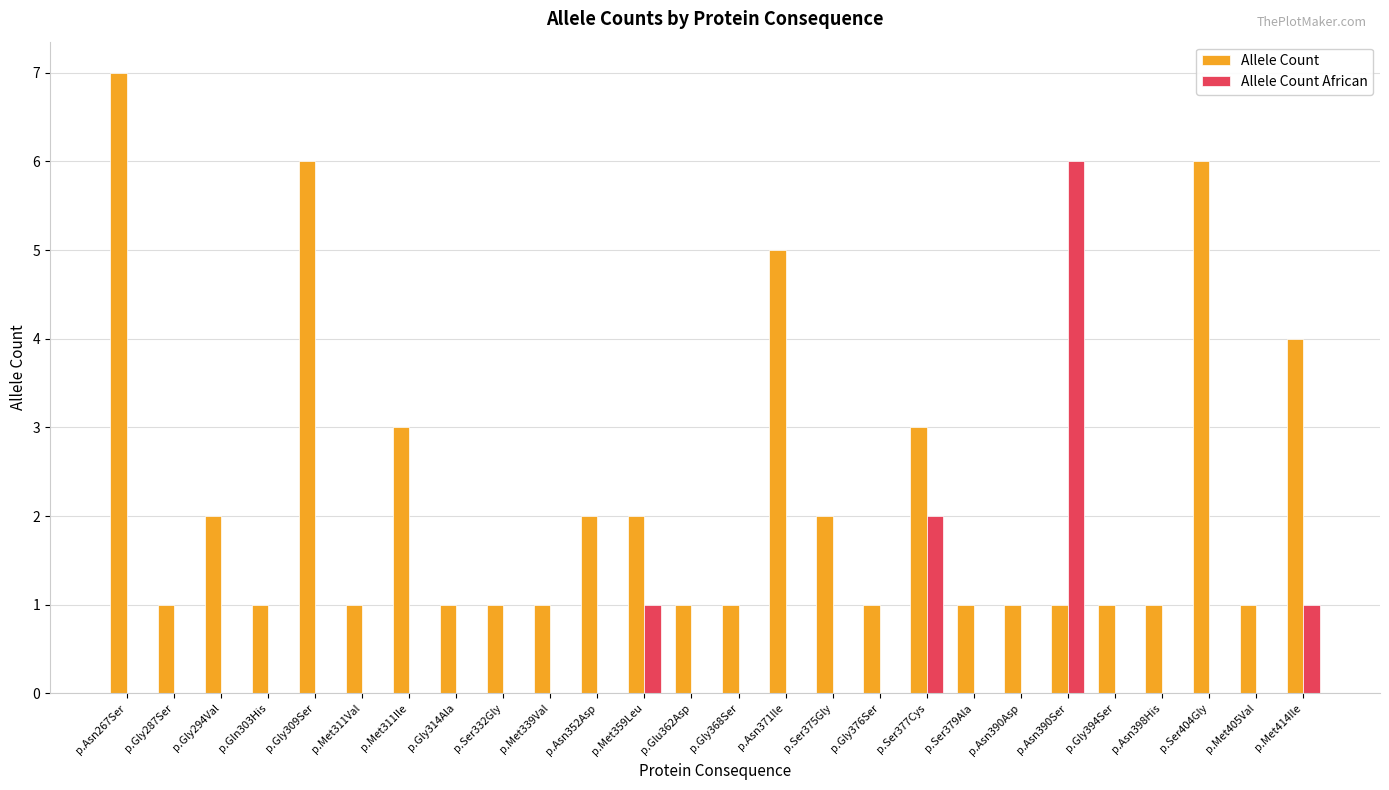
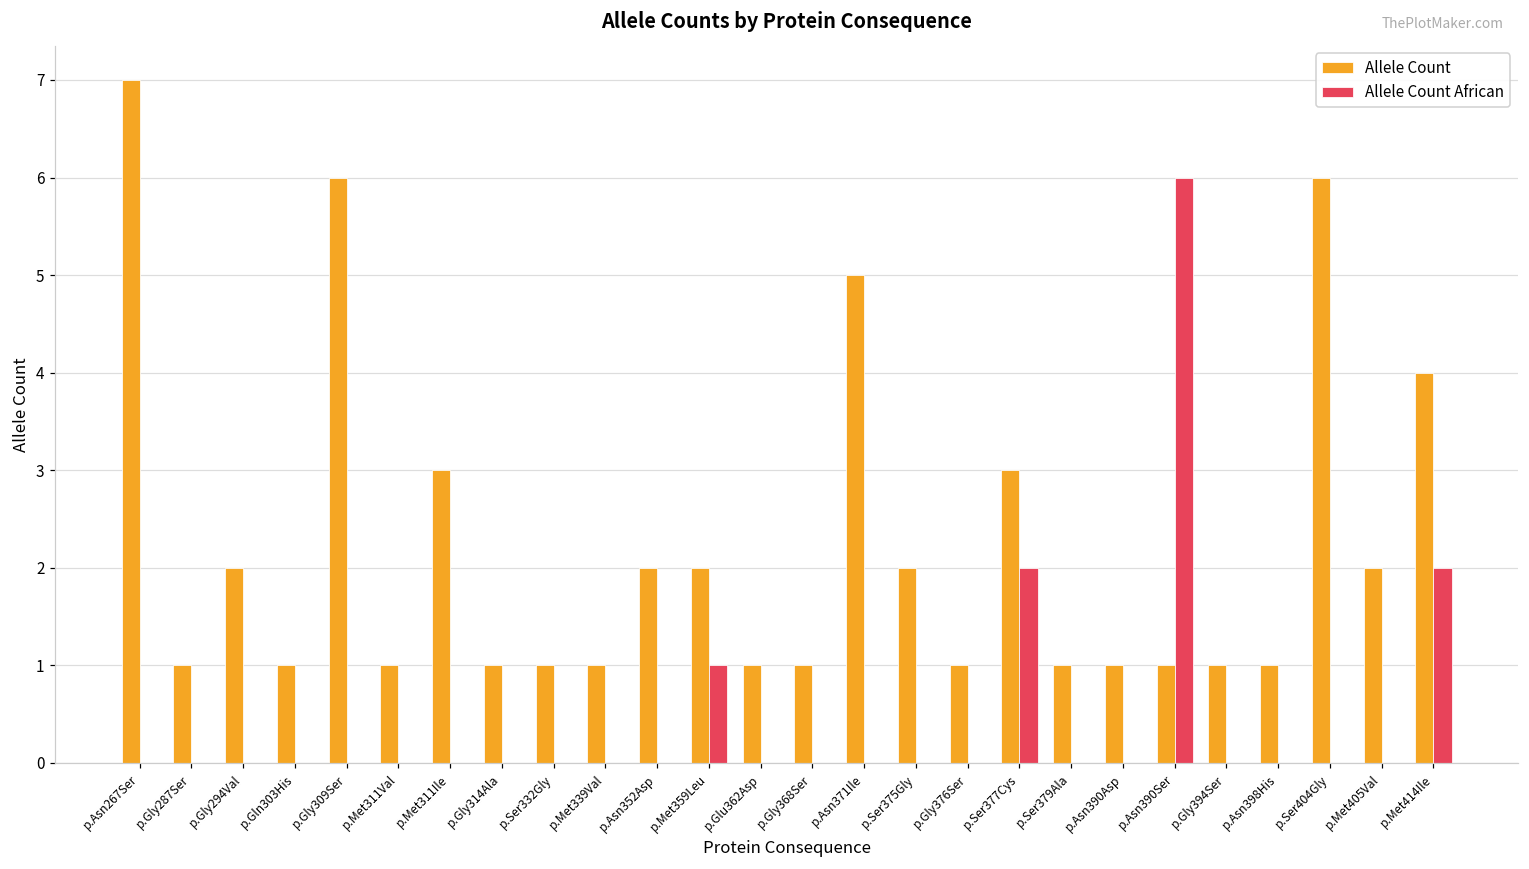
Allele Count, p.Met405Val: 1 -> 2
Allele Count African, p.Met414Ile: 1 -> 2
